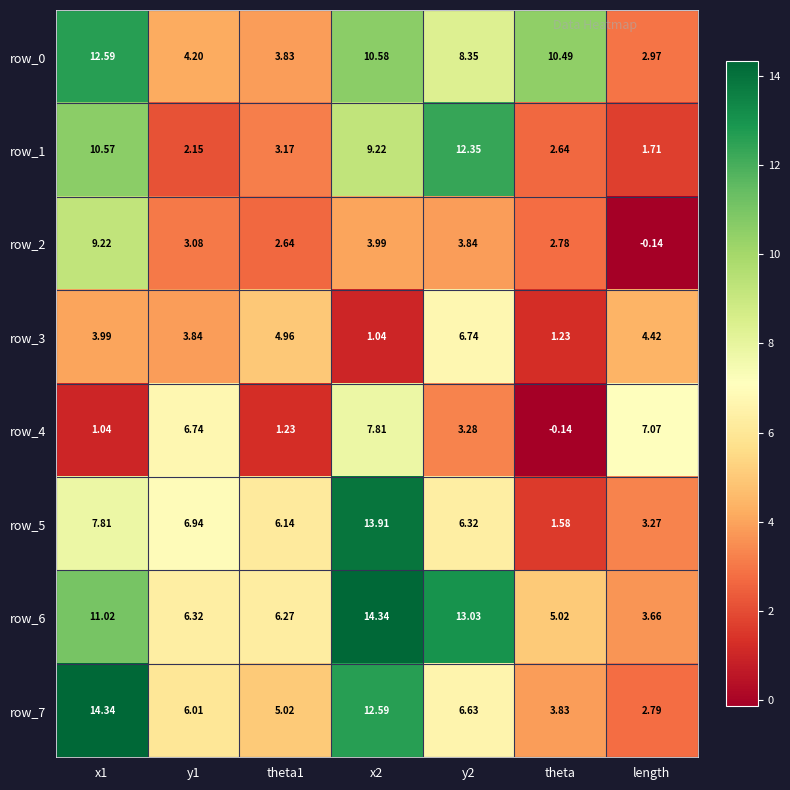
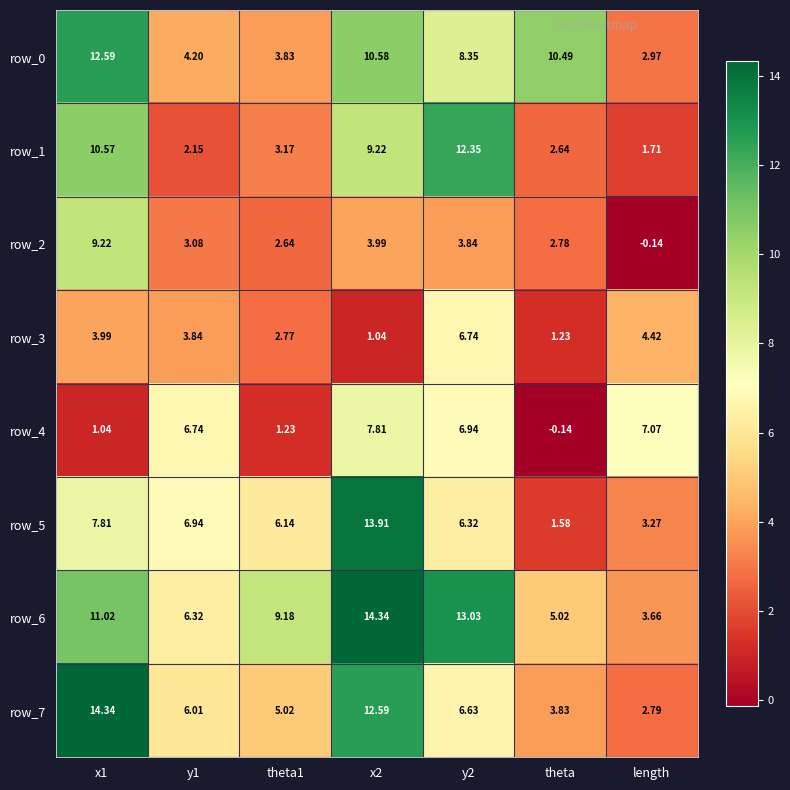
row_3, theta1: 4.96 -> 2.77
row_4, y2: 3.28 -> 6.94
row_6, theta1: 6.27 -> 9.18
